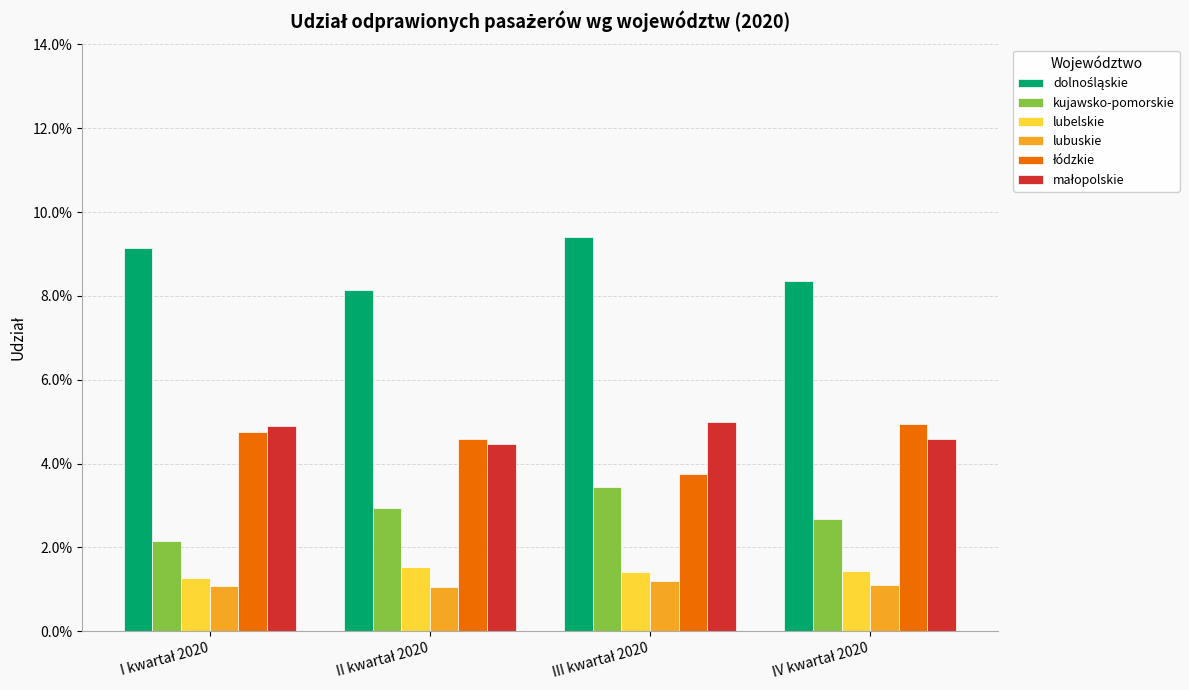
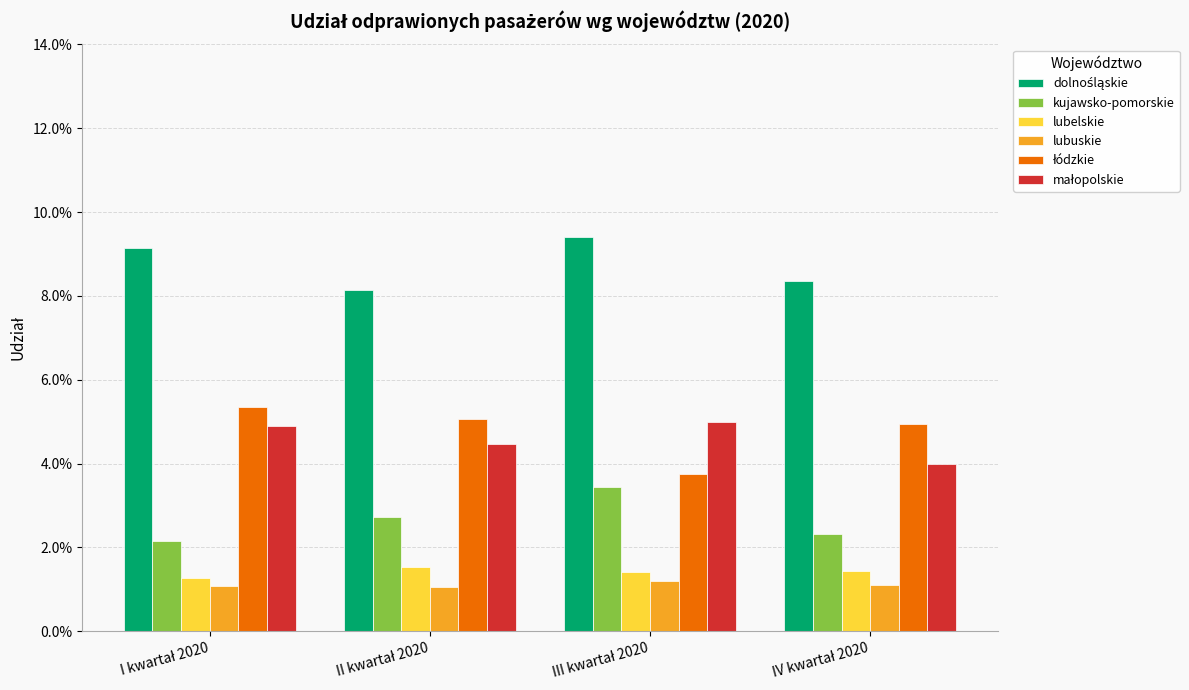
łódzkie, I kwartał 2020: 4.7% -> 5.4%
kujawsko-pomorskie, II kwartał 2020: 2.9% -> 2.7%
łódzkie, II kwartał 2020: 4.6% -> 5.1%
kujawsko-pomorskie, IV kwartał 2020: 2.7% -> 2.3%
małopolskie, IV kwartał 2020: 4.6% -> 4.0%
